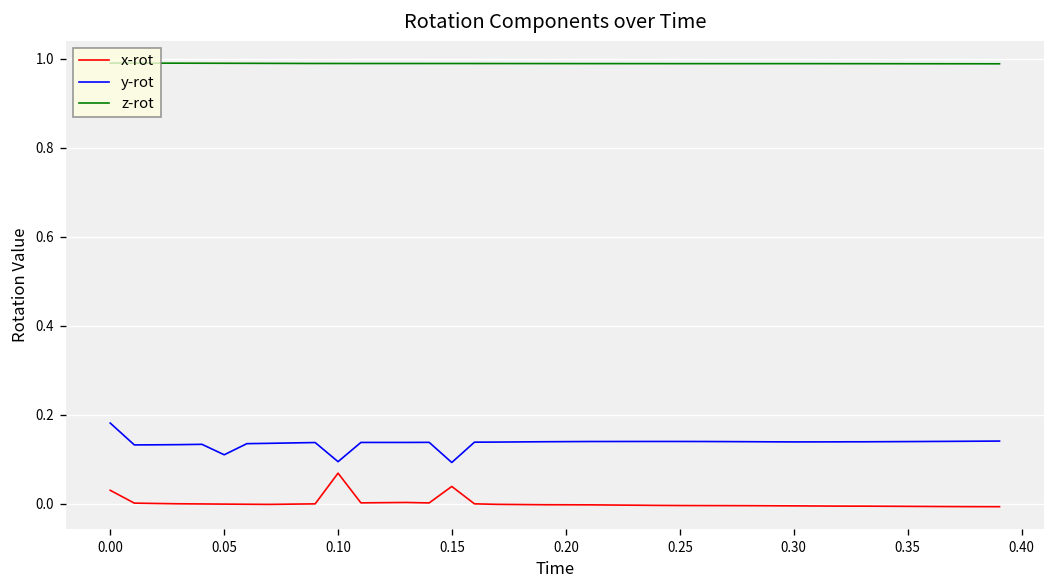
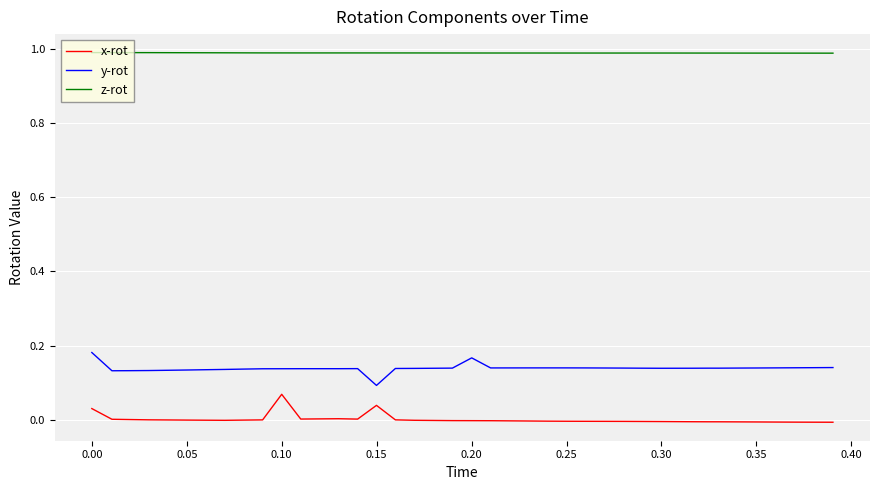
y-rot, 0.05: 0.11 -> 0.13
y-rot, 0.10: 0.09 -> 0.14
y-rot, 0.20: 0.14 -> 0.17
